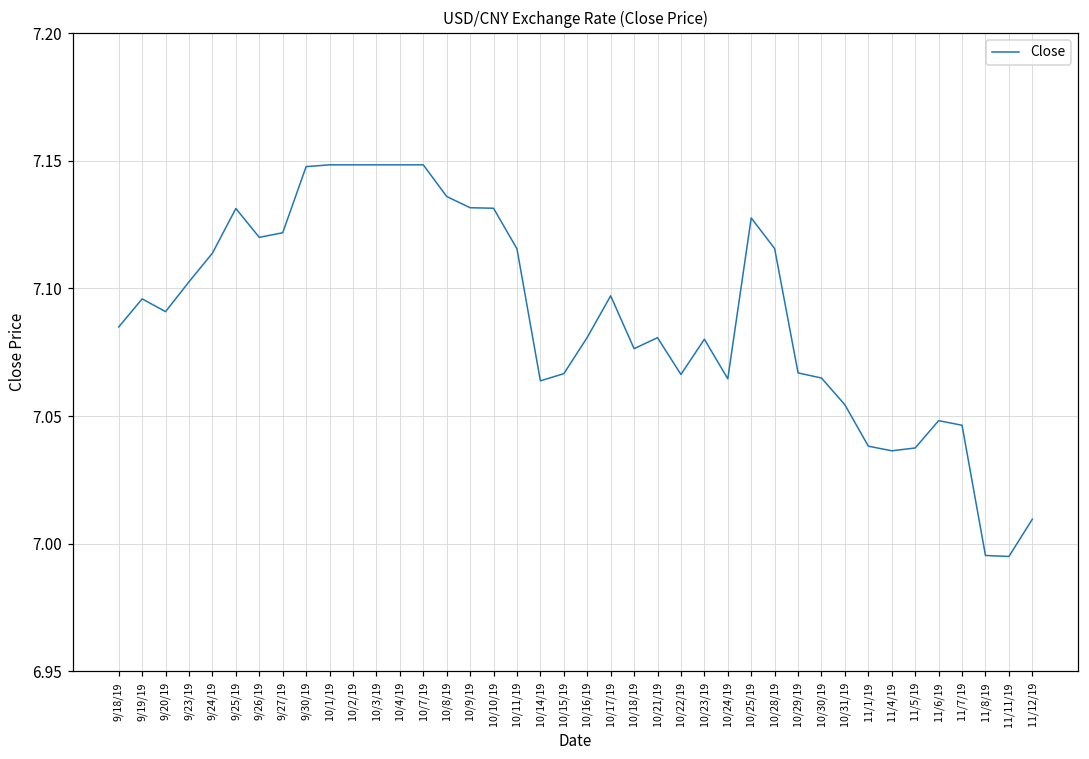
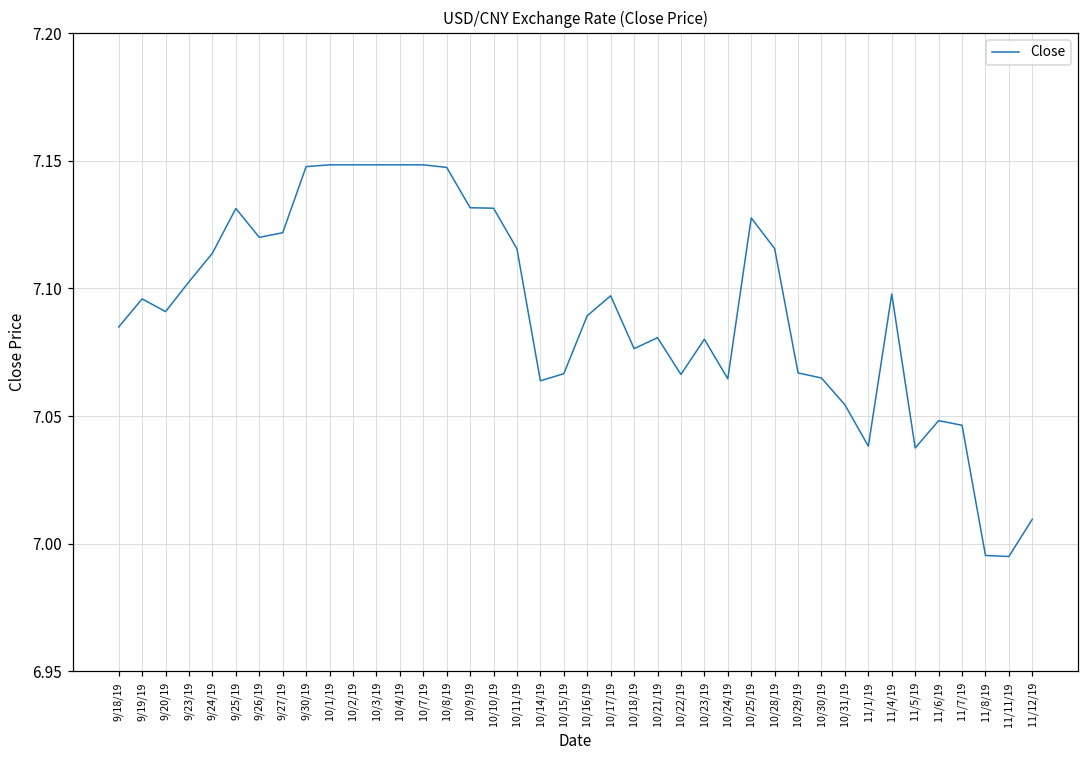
10/8/19: 7.136 -> 7.147
10/16/19: 7.081 -> 7.089
11/4/19: 7.036 -> 7.098
